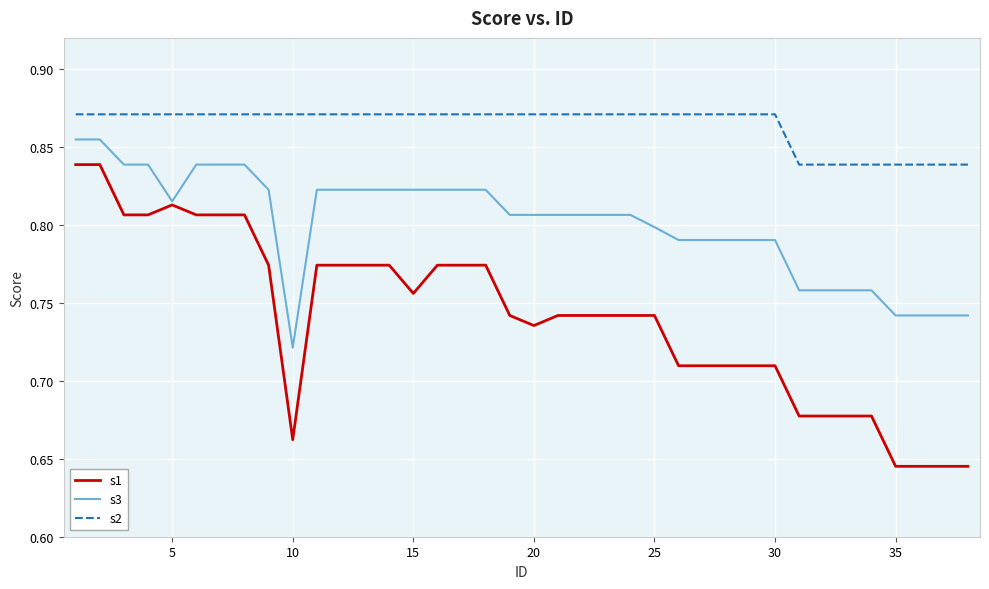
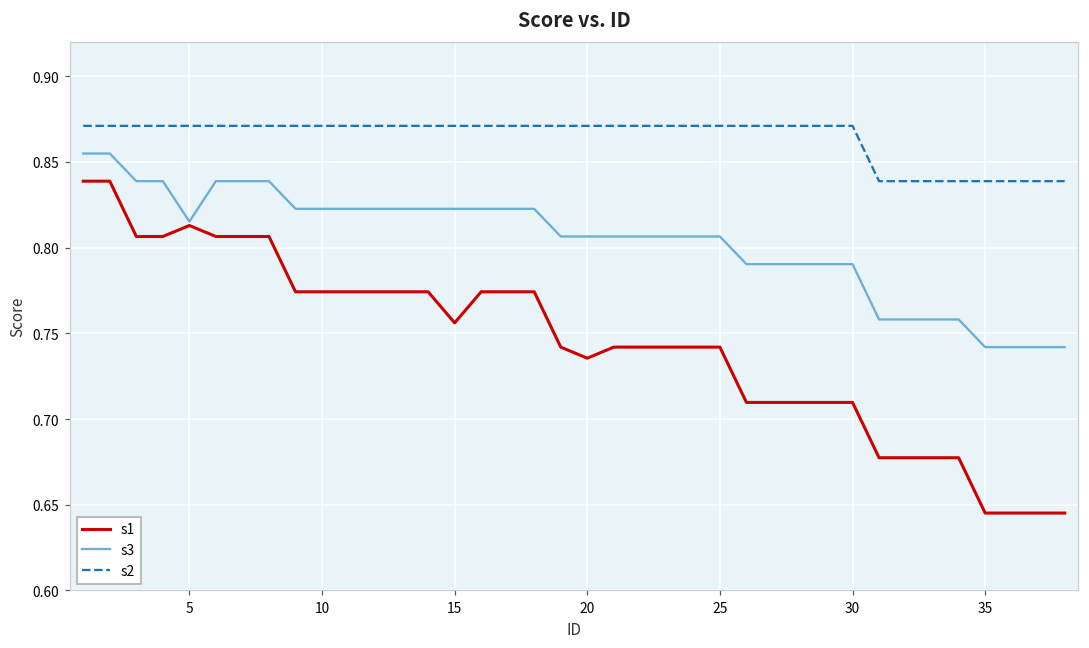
s1, 10: 0.662 -> 0.774
s3, 10: 0.721 -> 0.823
s3, 25: 0.799 -> 0.806
